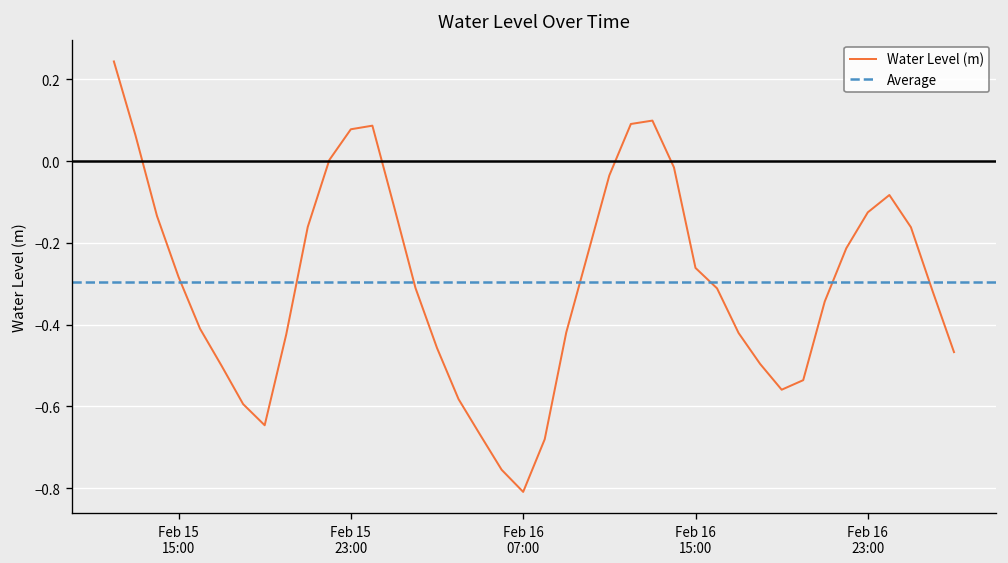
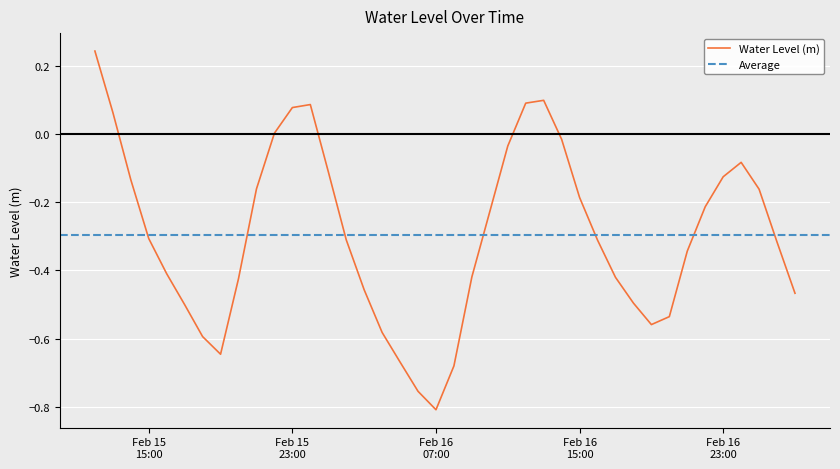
Feb 15 15:00: -0.28 -> -0.31
Feb 16 15:00: -0.26 -> -0.19
